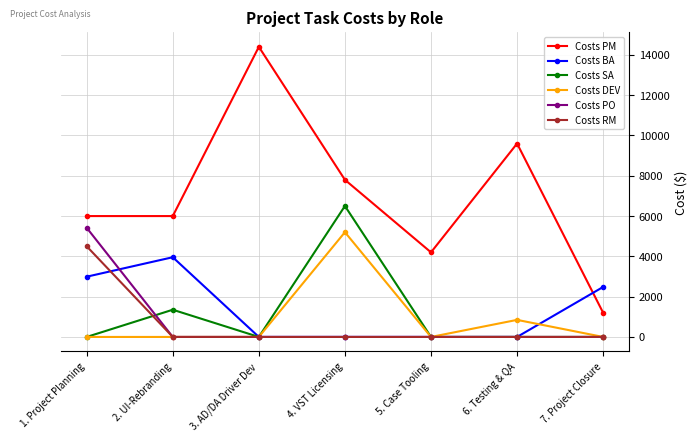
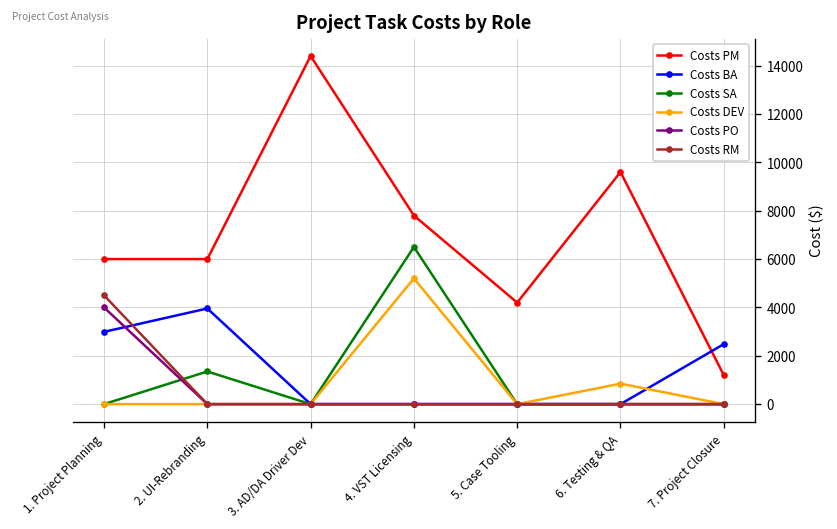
Costs PO, 1. Project Planning: 5400 -> 4000
